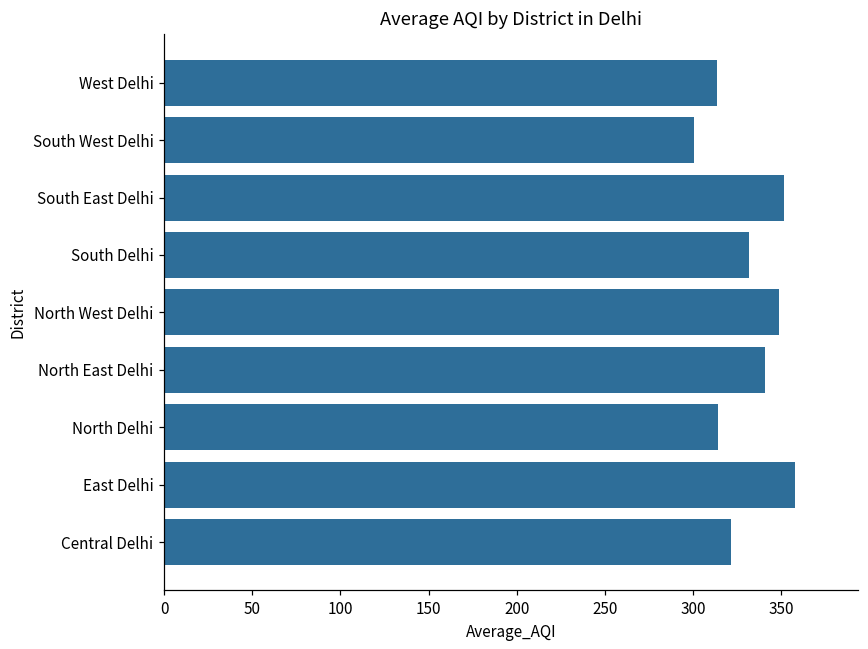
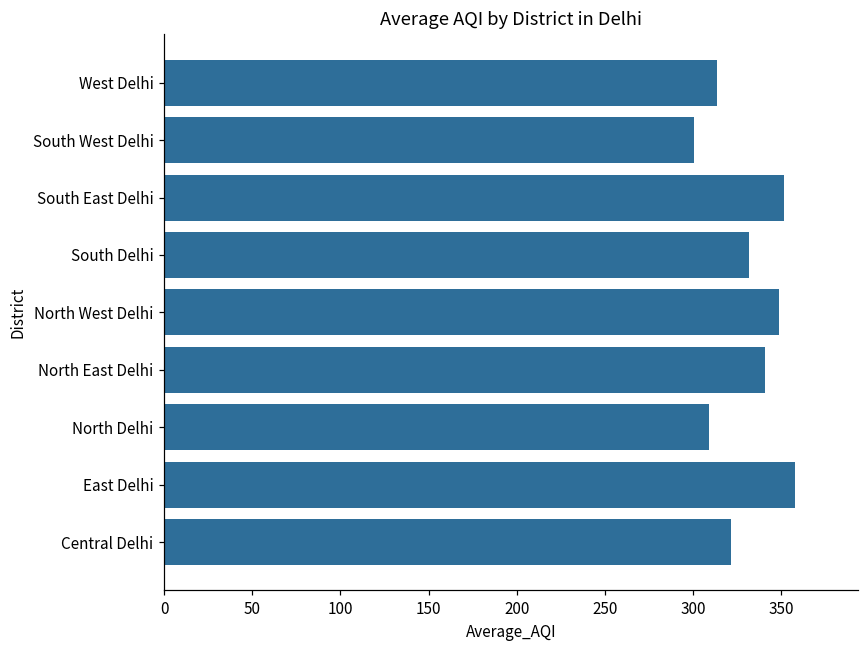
North Delhi: 314 -> 309
